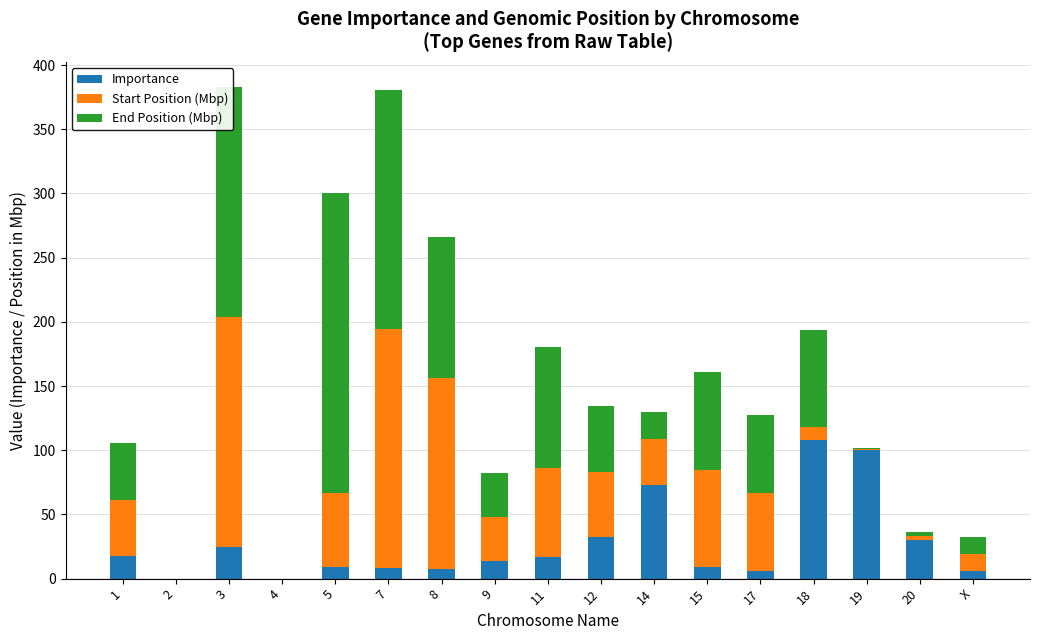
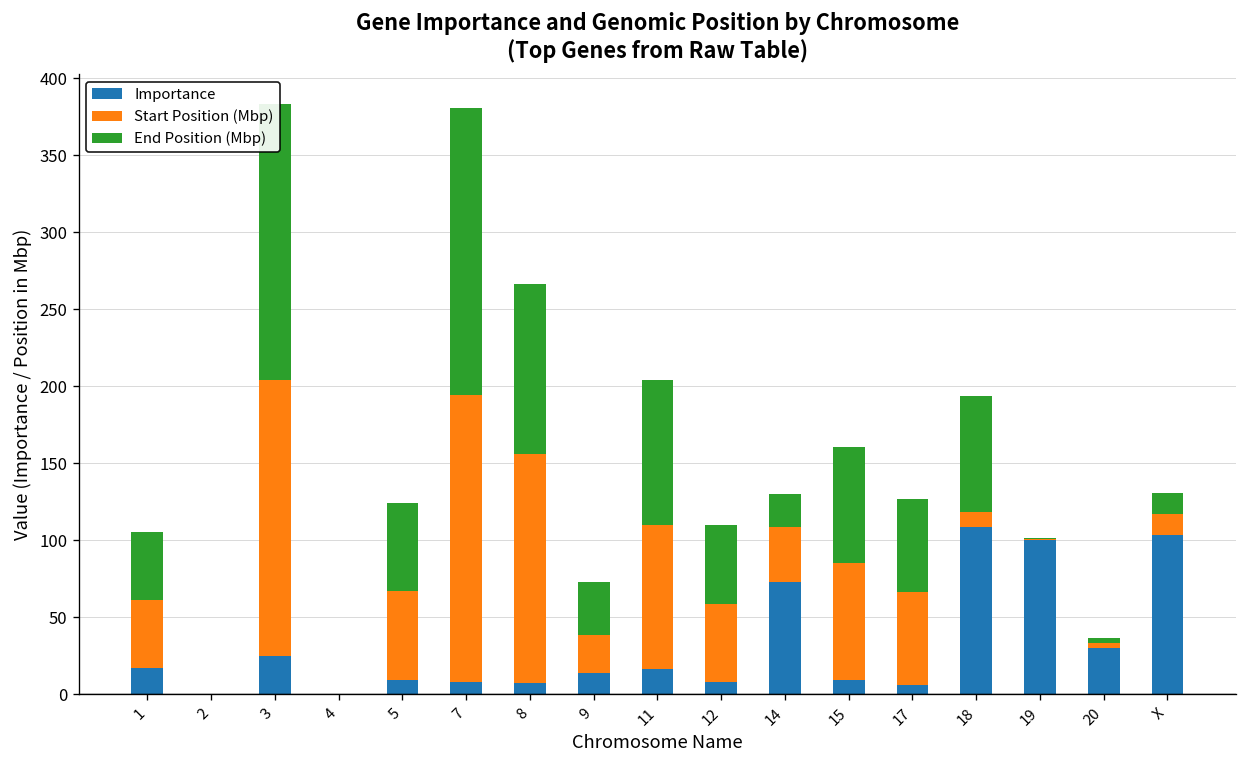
End Position (Mbp), 5: 233 -> 58
Start Position (Mbp), 9: 34 -> 25
Start Position (Mbp), 11: 70 -> 94
Importance, 12: 32 -> 8
Importance, X: 6 -> 104
